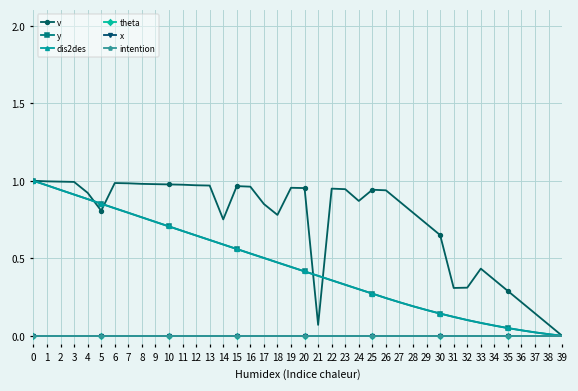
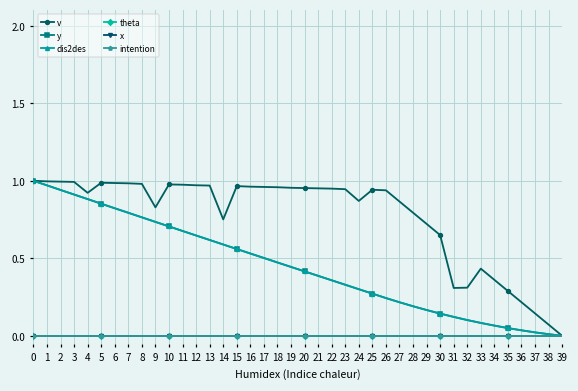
v, 5: 0.81 -> 0.99
v, 9: 0.98 -> 0.83
v, 17: 0.85 -> 0.96
v, 18: 0.78 -> 0.96
v, 21: 0.07 -> 0.95
